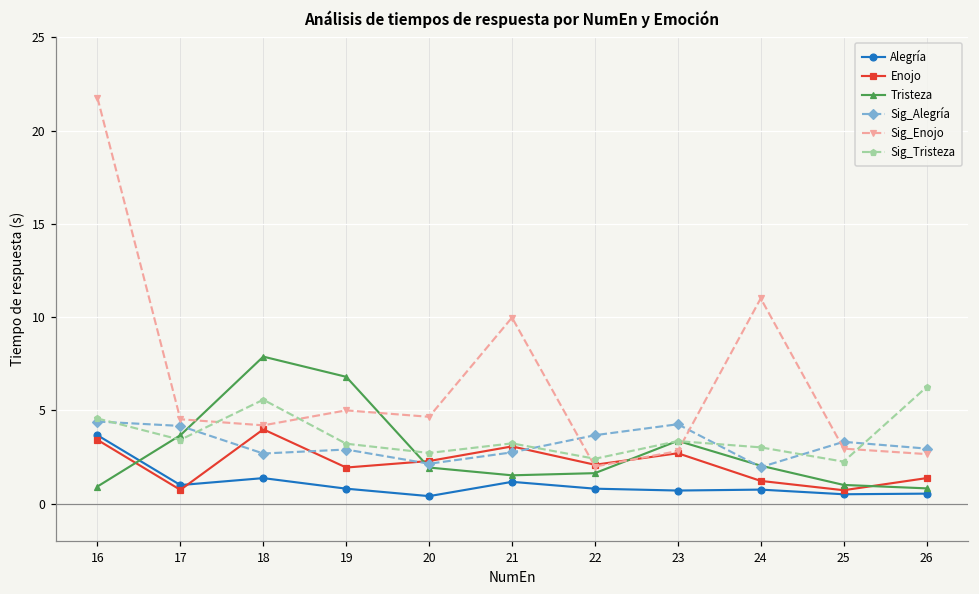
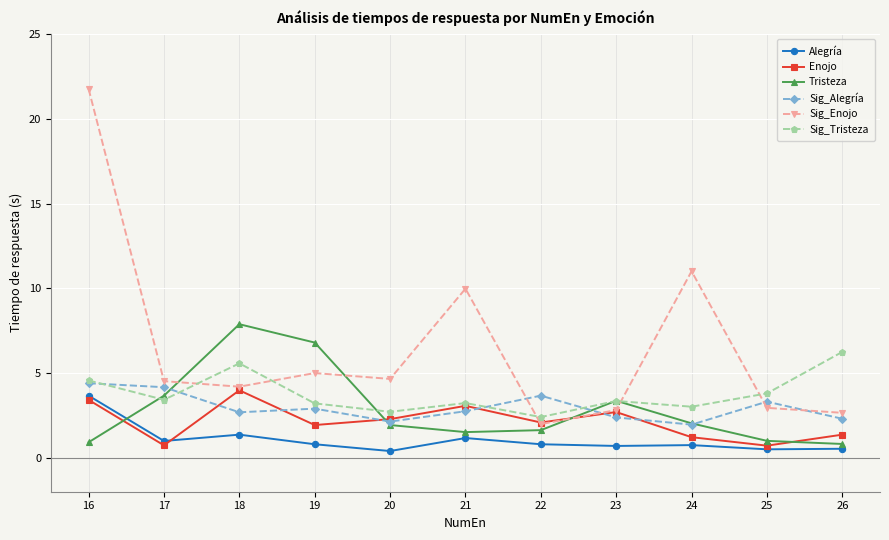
Sig_Alegría, 23: 4.3 -> 2.4
Sig_Tristeza, 25: 2.2 -> 3.8
Sig_Alegría, 26: 2.9 -> 2.3
